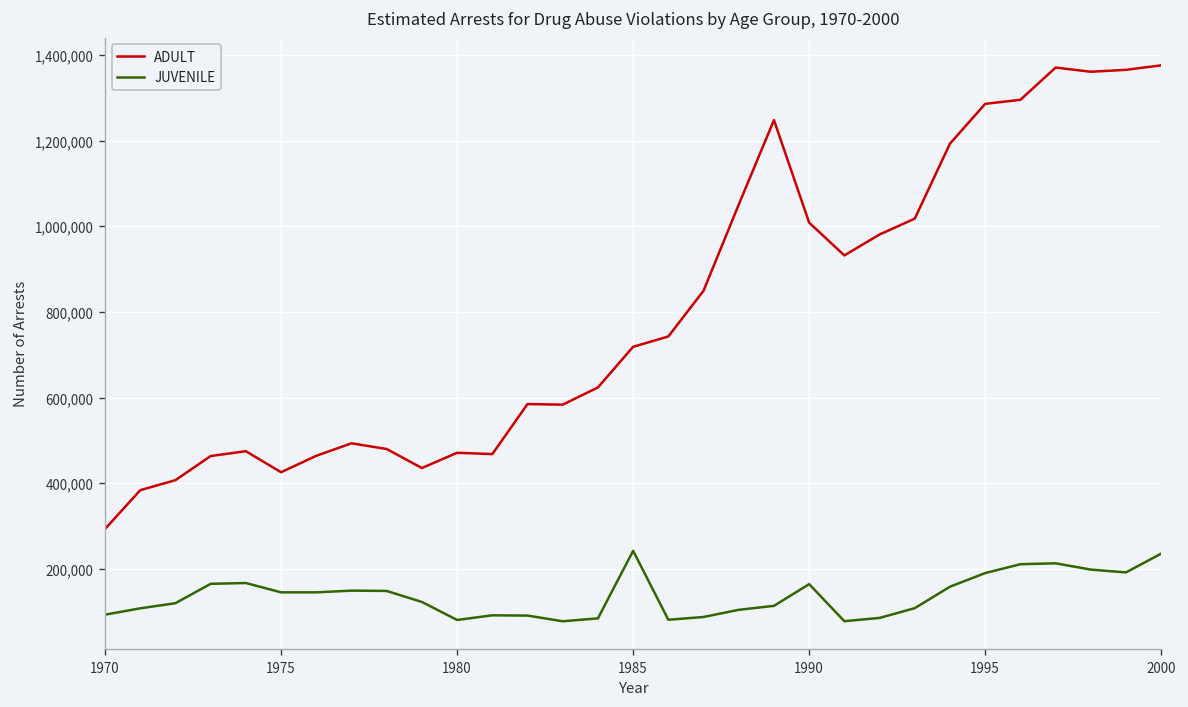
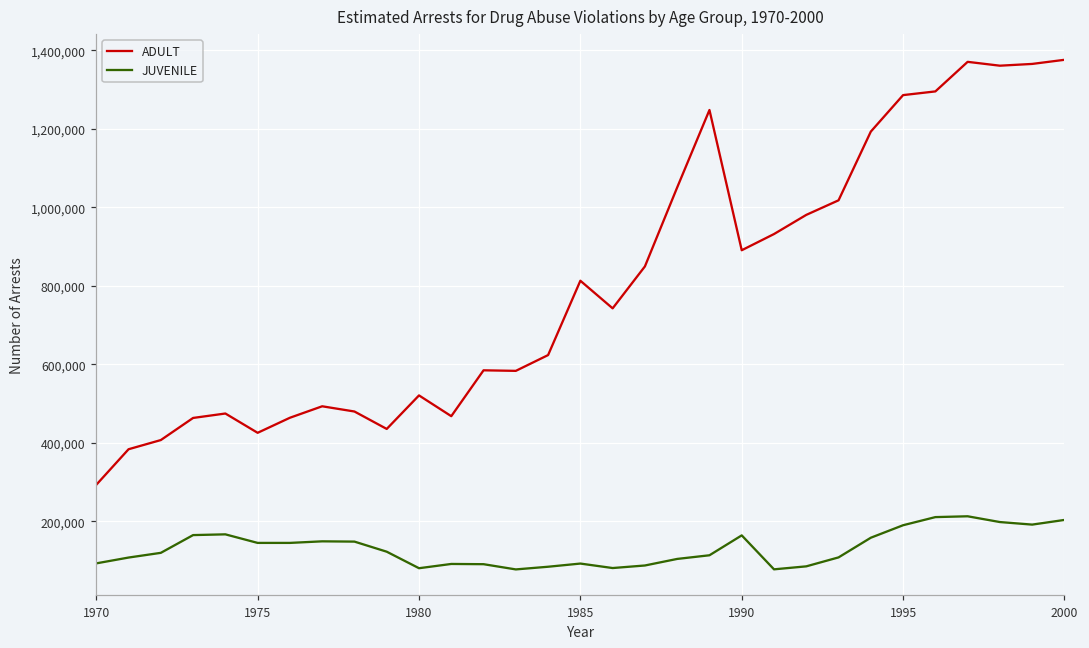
ADULT, 1980: 470,000 -> 520,000
ADULT, 1985: 720,000 -> 810,000
JUVENILE, 1985: 240,000 -> 90,000
ADULT, 1990: 1,010,000 -> 890,000
JUVENILE, 2000: 240,000 -> 200,000
